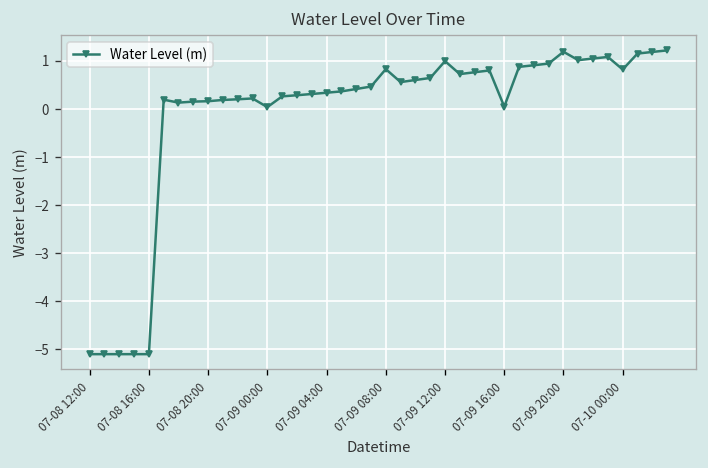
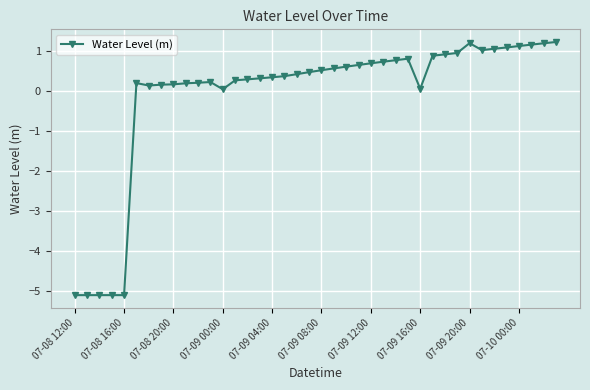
07-09 08:00: 0.8 -> 0.5
07-09 12:00: 1.0 -> 0.7
07-10 00:00: 0.8 -> 1.1
